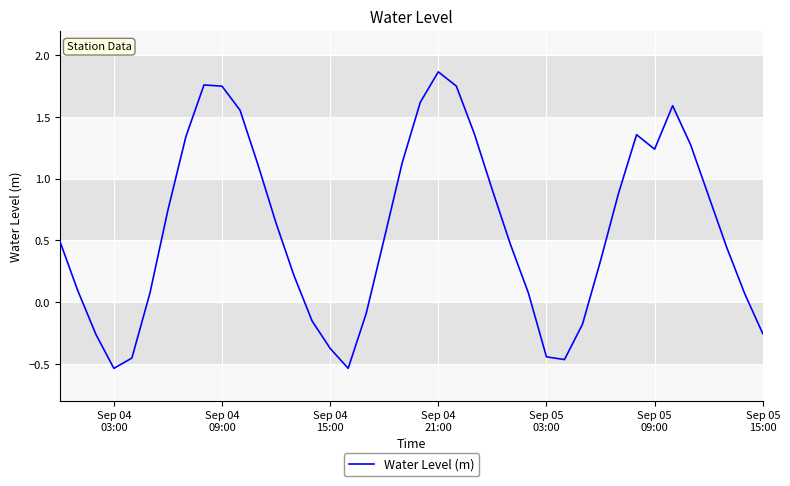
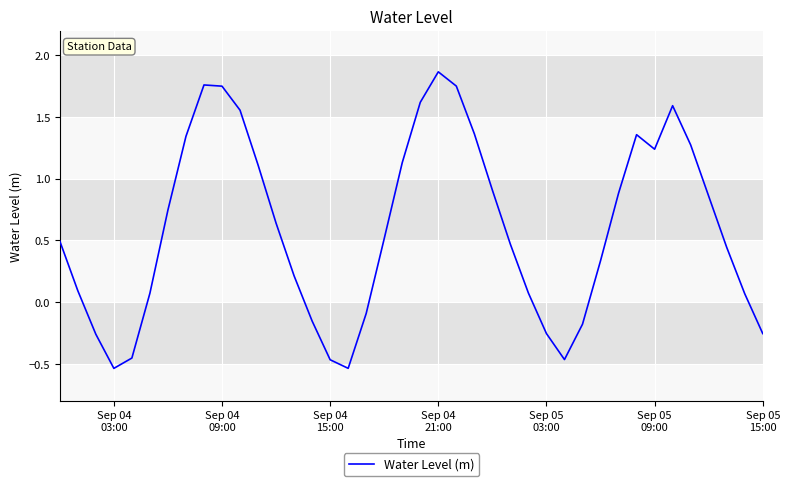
Sep 04 15:00: -0.38 -> -0.47
Sep 05 03:00: -0.44 -> -0.26
